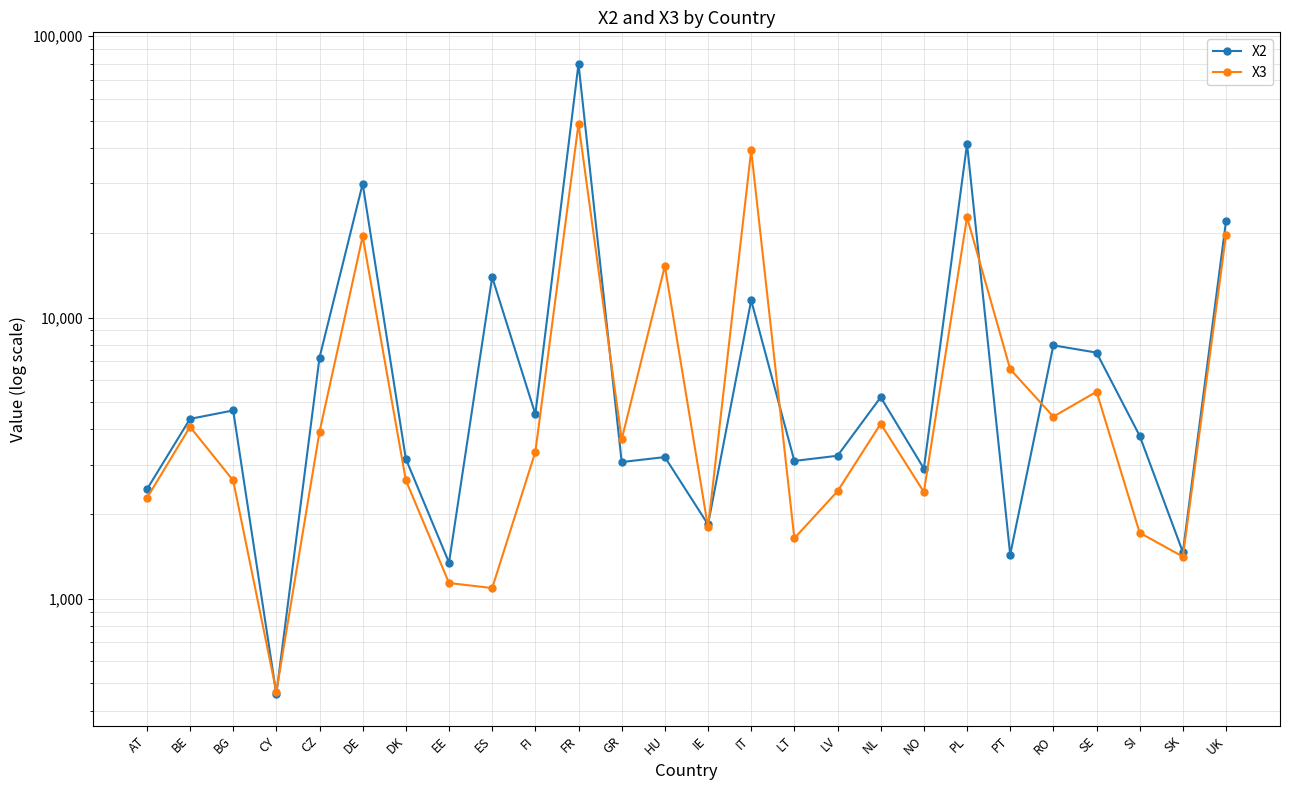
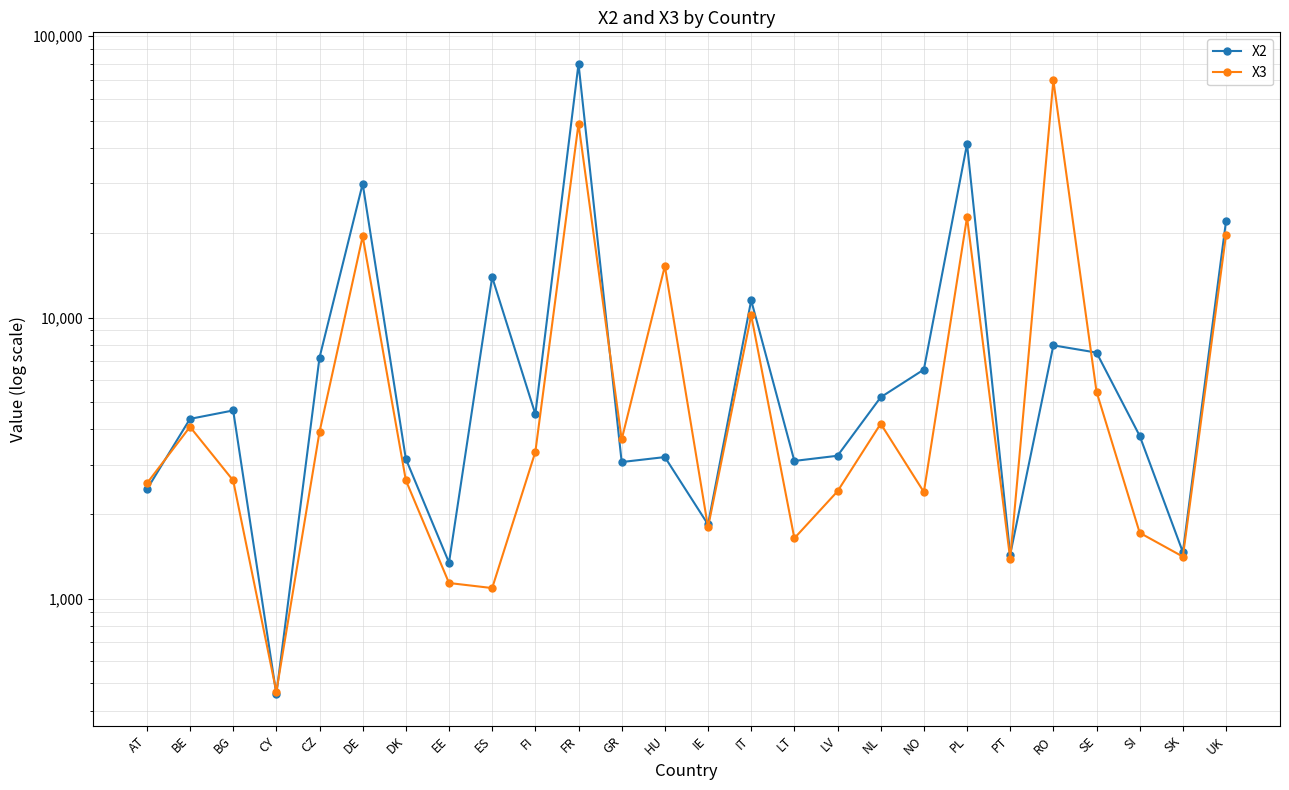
X3, AT: 2,300 -> 2,600
X3, IT: 39,000 -> 10,200
X2, NO: 2,900 -> 6,500
X3, PT: 6,500 -> 1,400
X3, RO: 4,400 -> 70,000
